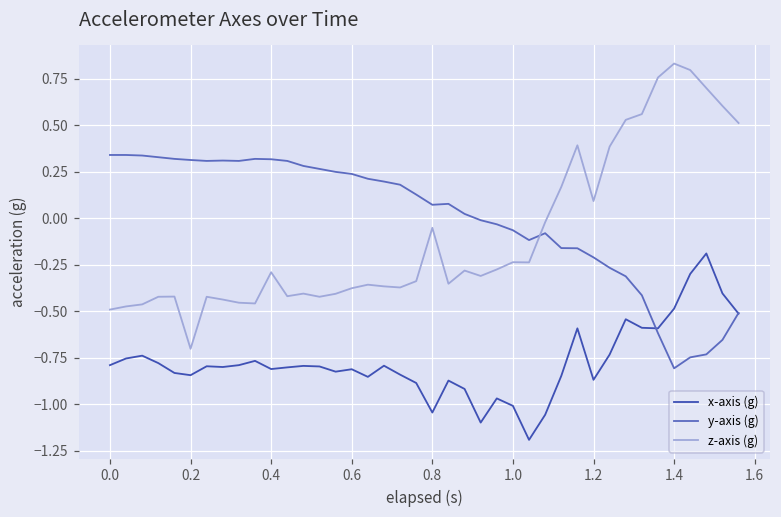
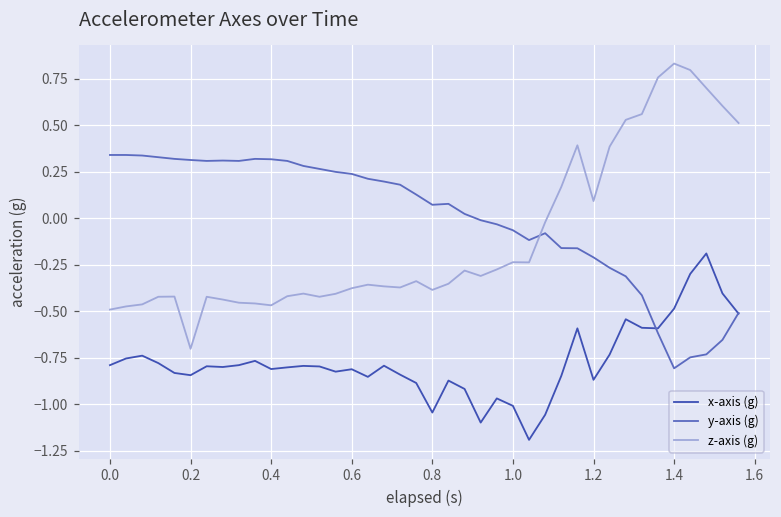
z-axis (g), 0.4: -0.29 -> -0.47
z-axis (g), 0.8: -0.05 -> -0.39
